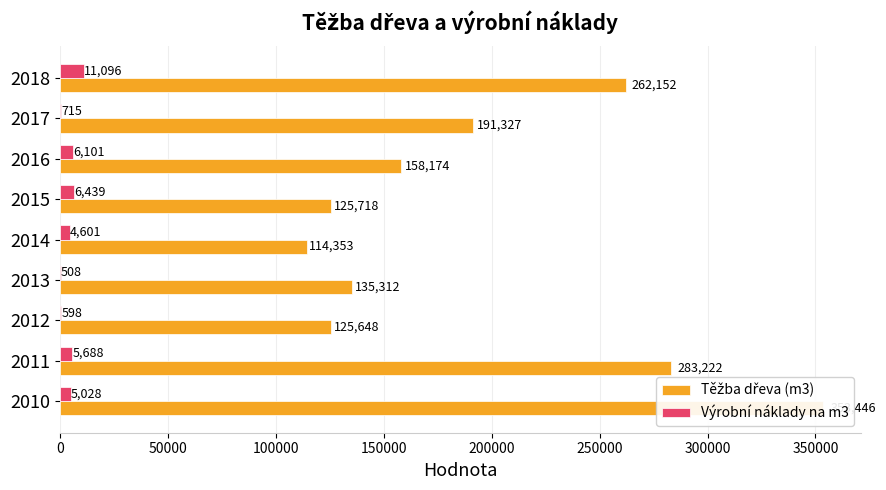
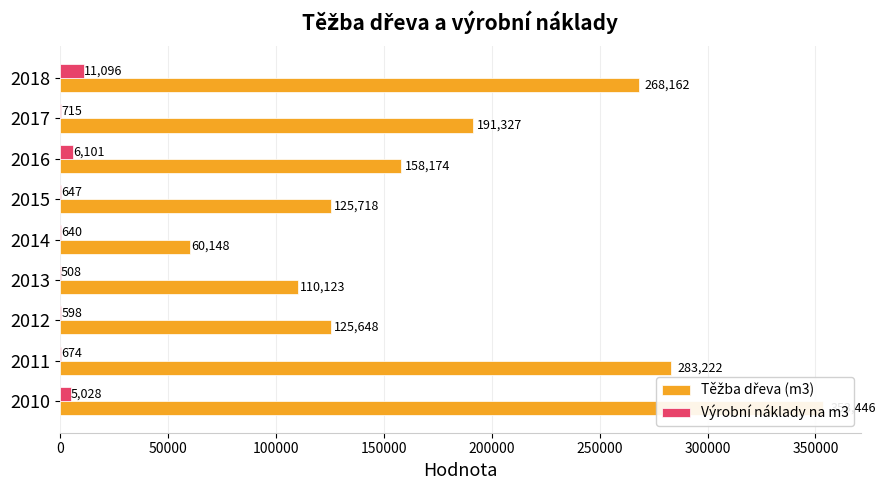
Těžba dřeva (m3), 2018: 262,152 -> 268,162
Výrobní náklady na m3, 2015: 6,439 -> 647
Výrobní náklady na m3, 2014: 4,601 -> 640
Těžba dřeva (m3), 2014: 114,353 -> 60,148
Těžba dřeva (m3), 2013: 135,312 -> 110,123
Výrobní náklady na m3, 2011: 5,688 -> 674
